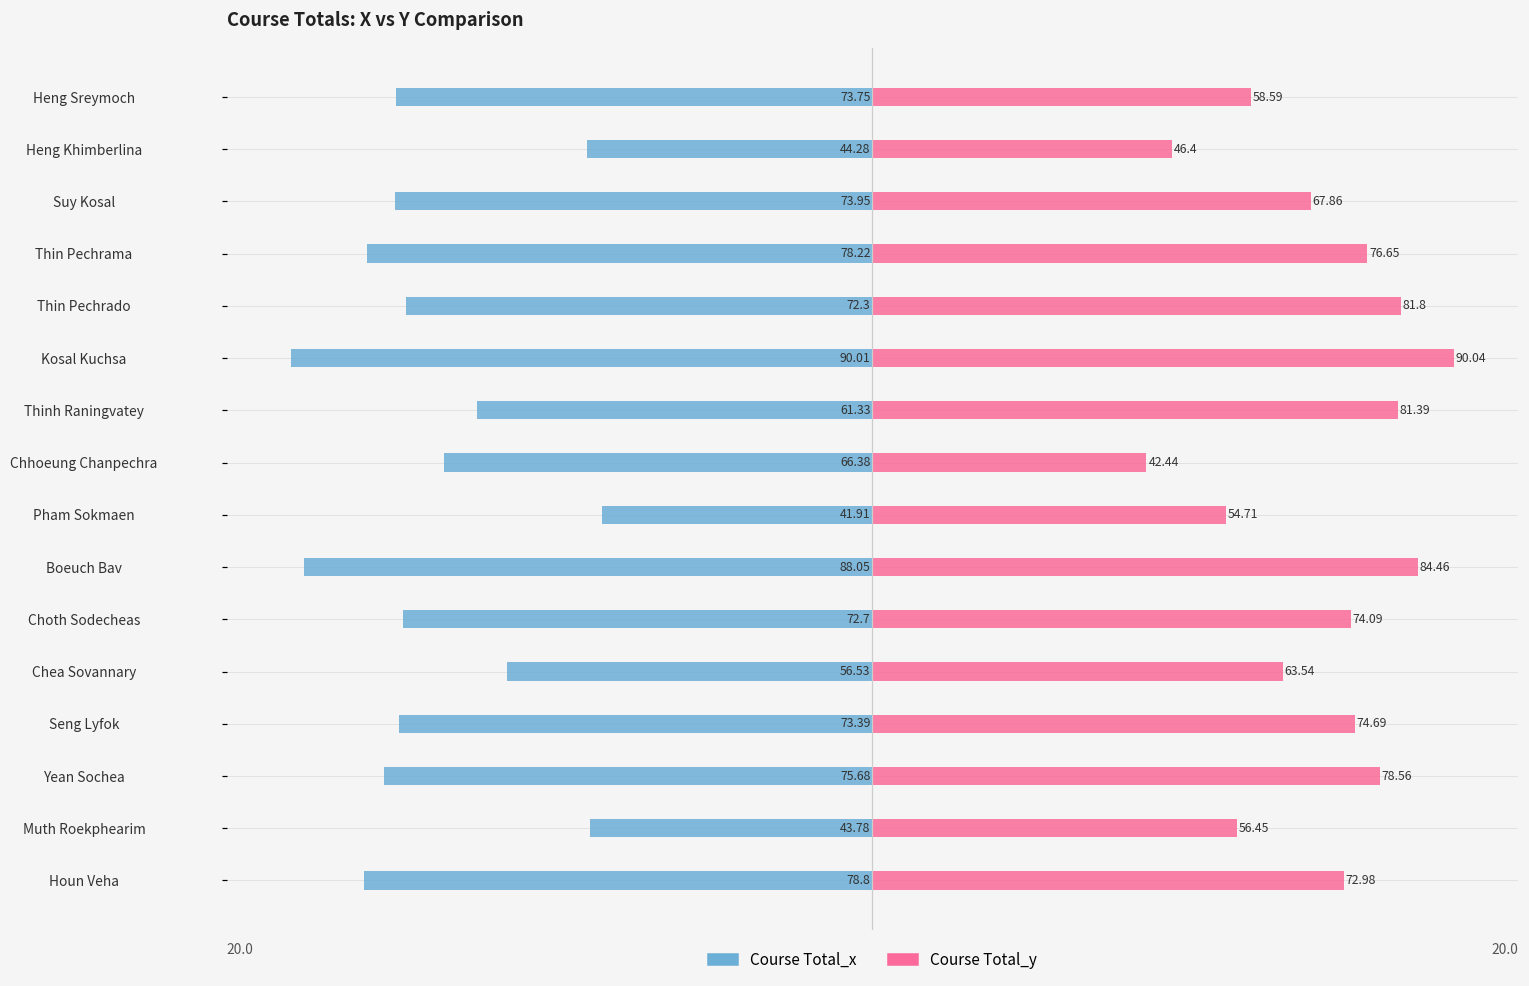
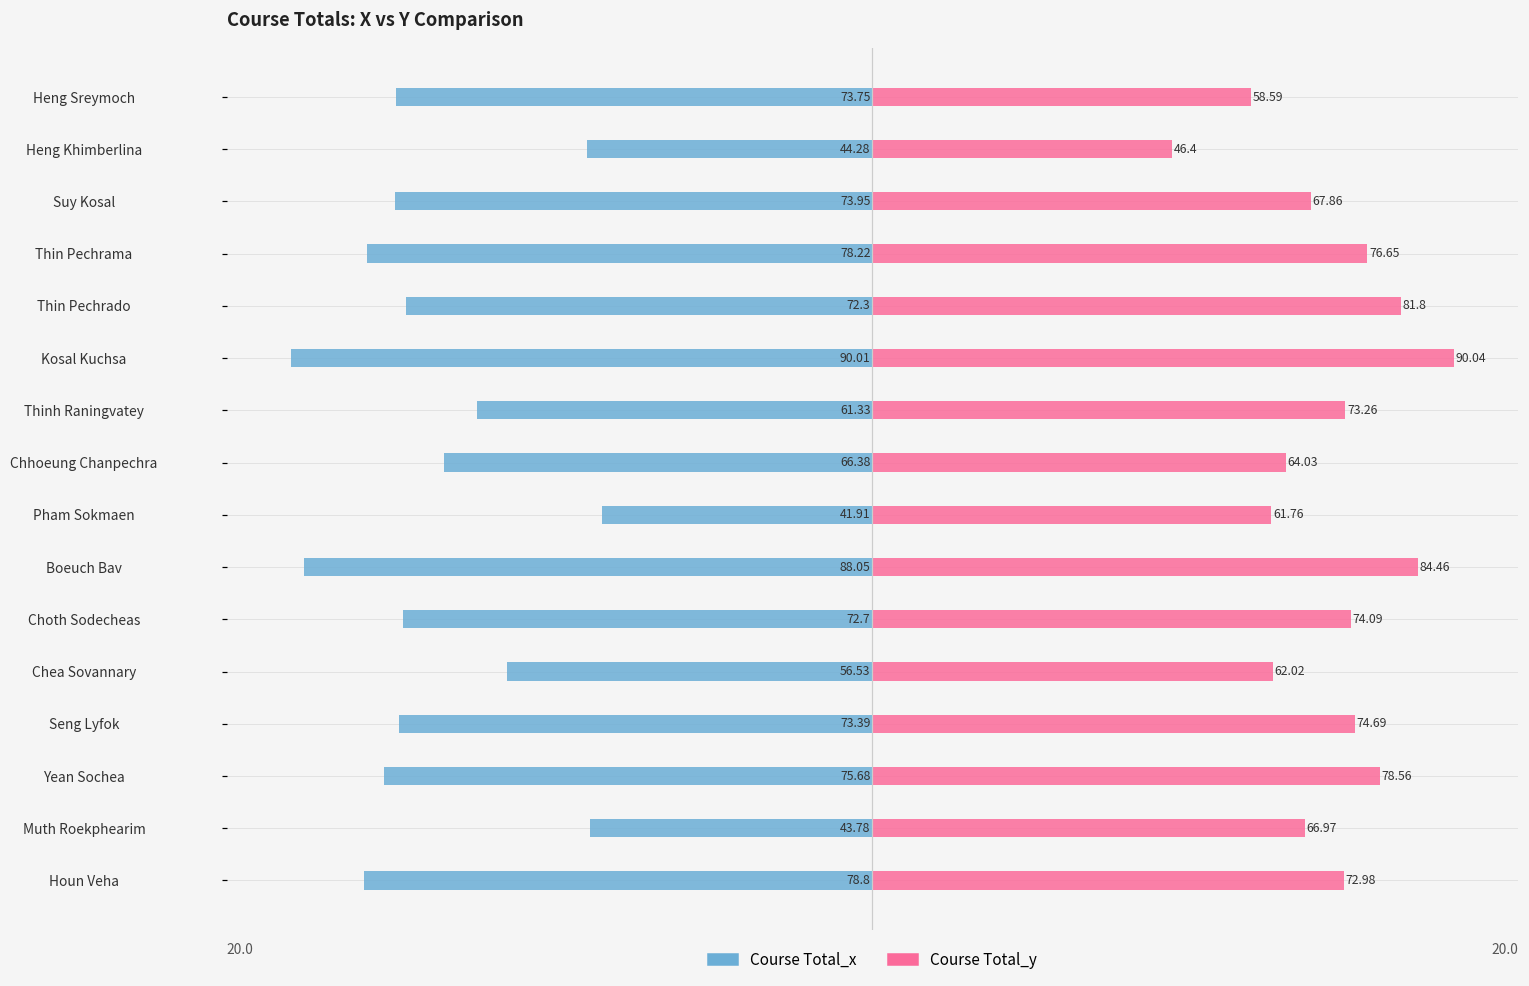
Course Total_y, Thinh Raningvatey: 81.39 -> 73.26
Course Total_y, Chhoeung Chanpechra: 42.44 -> 64.03
Course Total_y, Pham Sokmaen: 54.71 -> 61.76
Course Total_y, Chea Sovannary: 63.54 -> 62.02
Course Total_y, Muth Roekphearim: 56.45 -> 66.97
